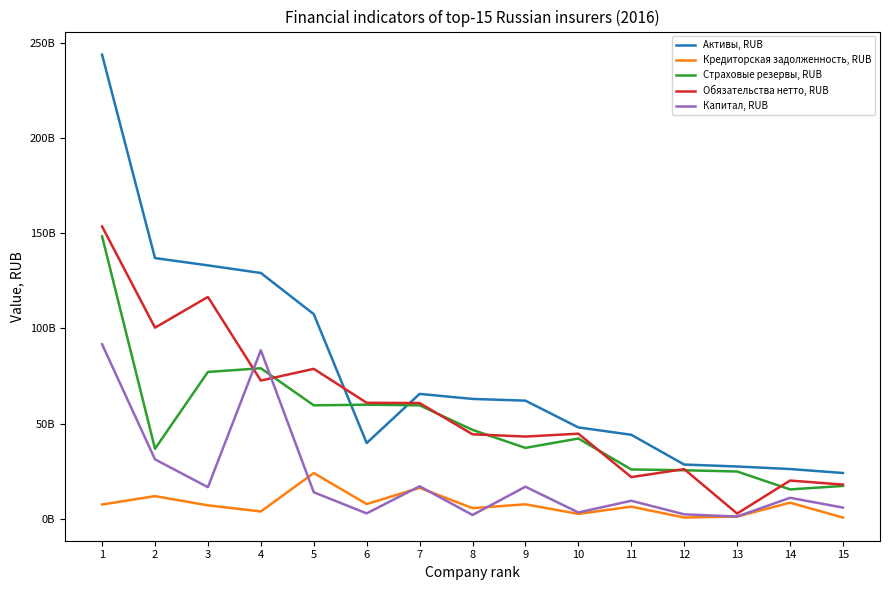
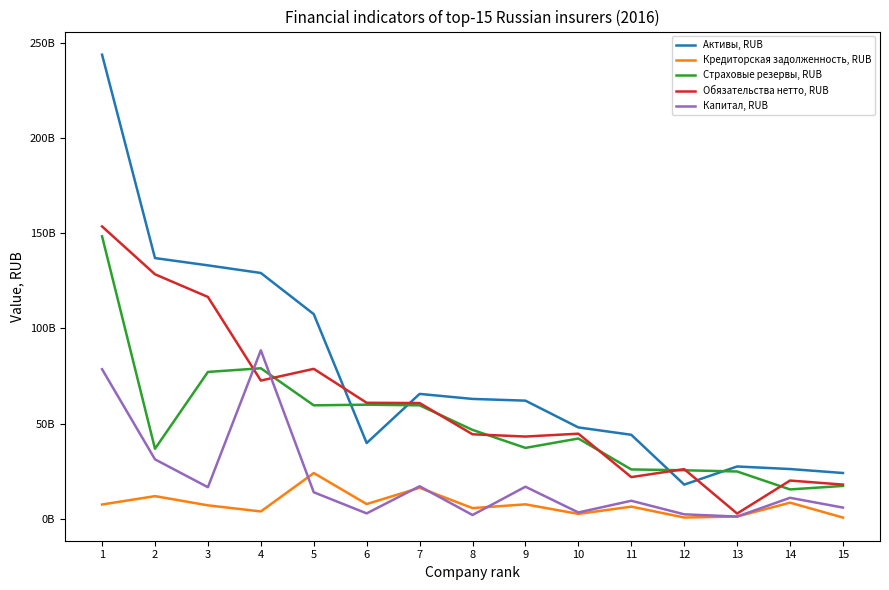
Капитал, RUB, 1: 92000000000 -> 79000000000
Обязательства нетто, RUB, 2: 100000000000 -> 128000000000
Активы, RUB, 12: 28000000000 -> 18000000000
